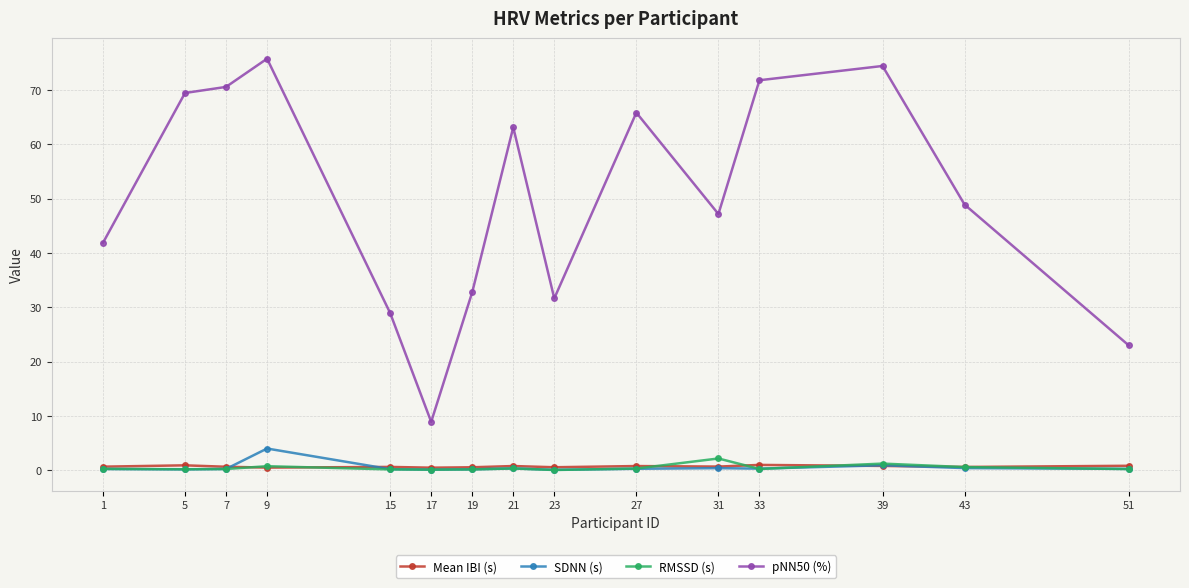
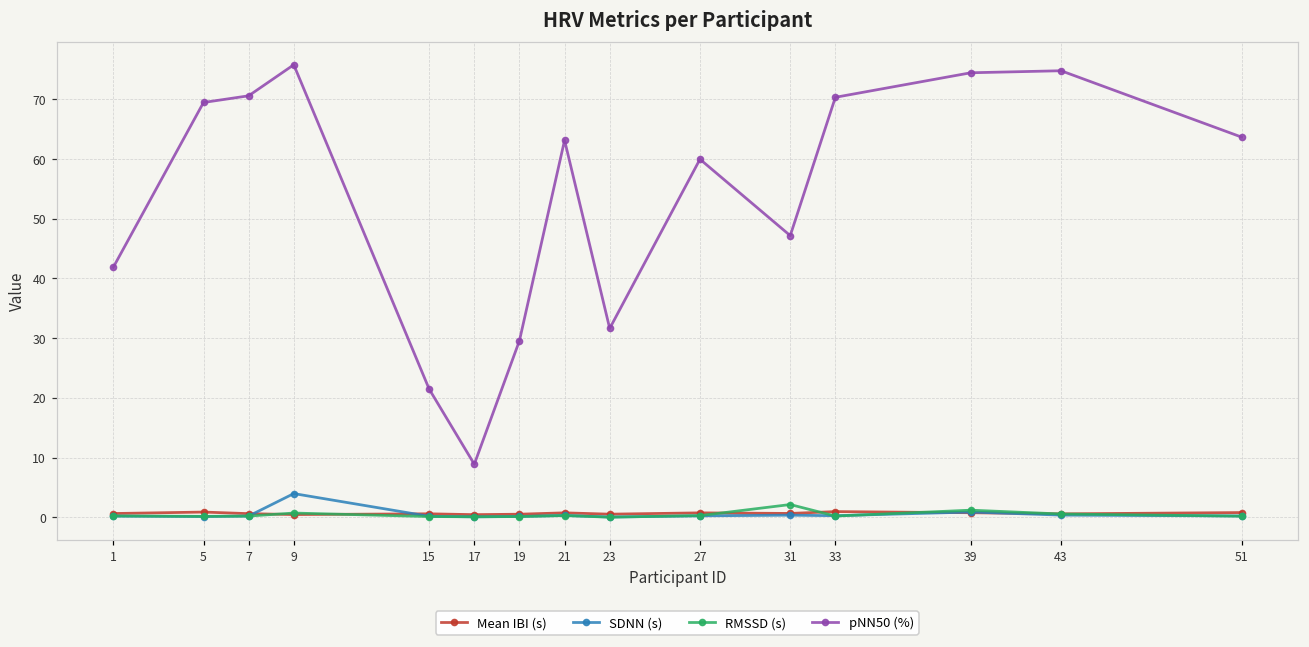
pNN50 (%), 15: 29 -> 21
pNN50 (%), 19: 33 -> 30
pNN50 (%), 27: 66 -> 60
pNN50 (%), 33: 72 -> 70
pNN50 (%), 43: 49 -> 75
pNN50 (%), 51: 23 -> 64
